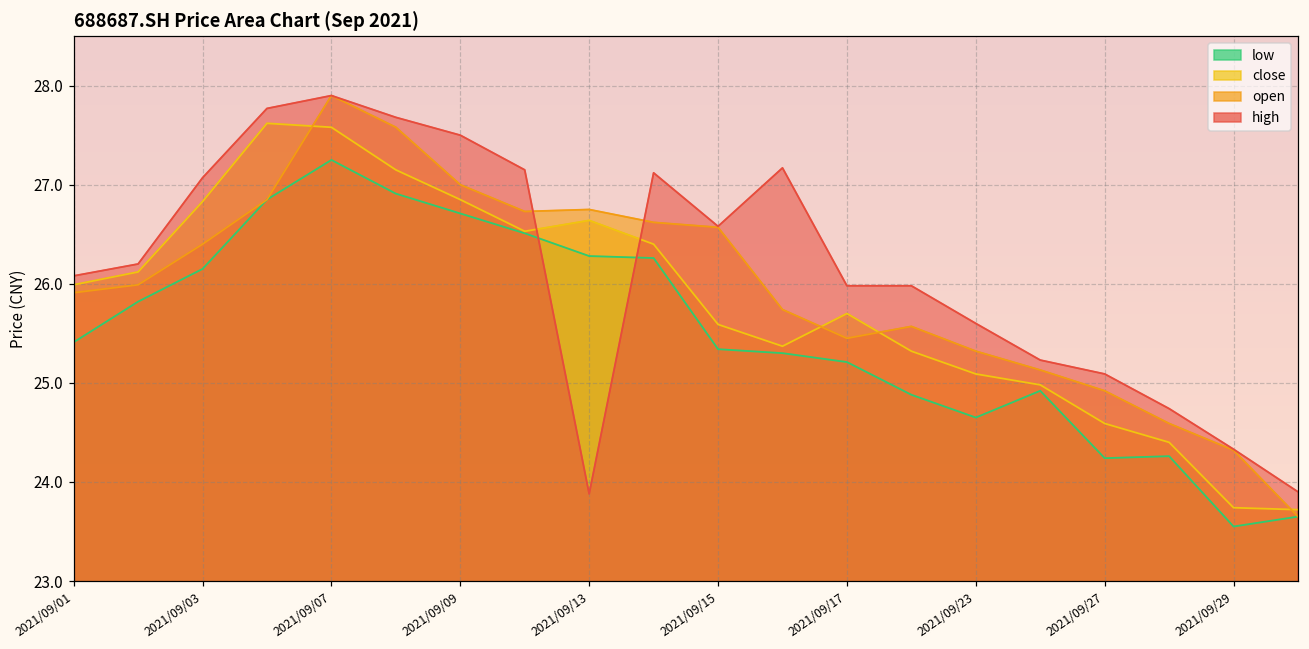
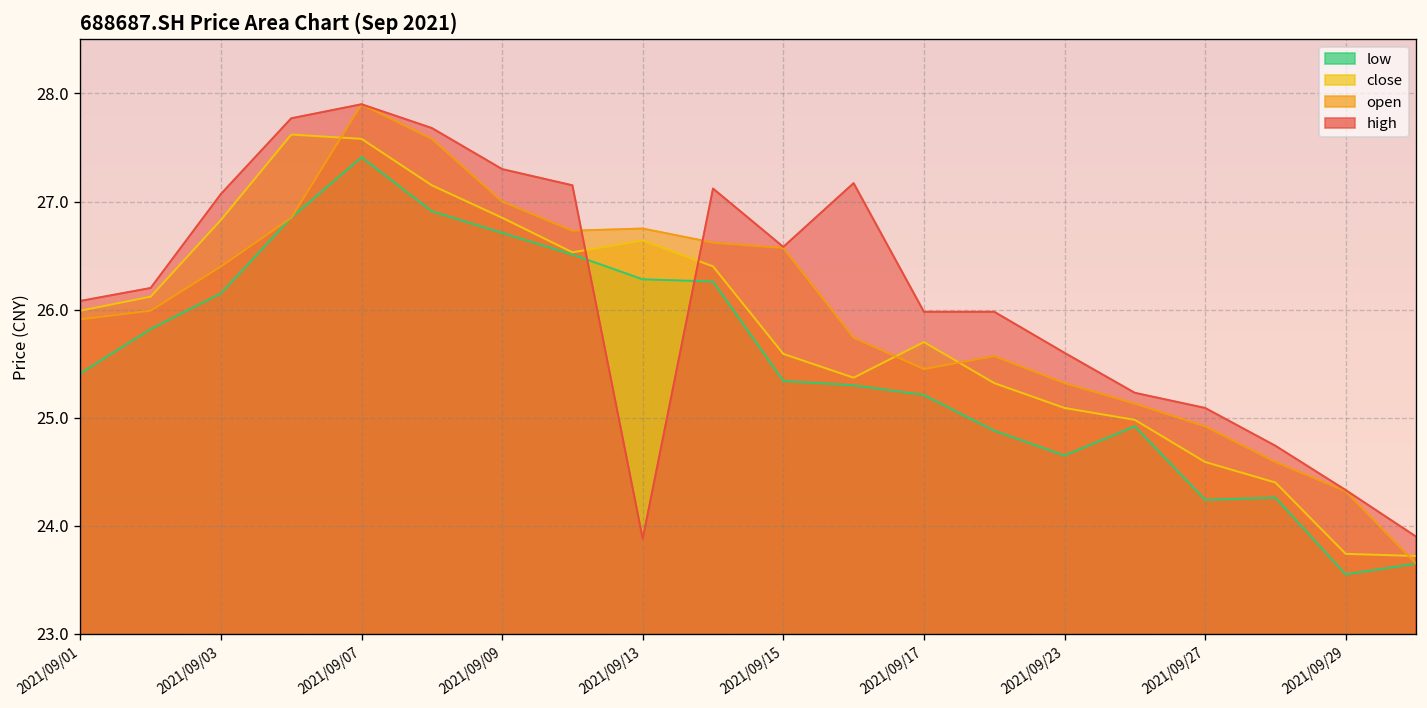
low, 2021/09/07: 27.3 -> 27.4
high, 2021/09/09: 27.5 -> 27.3
